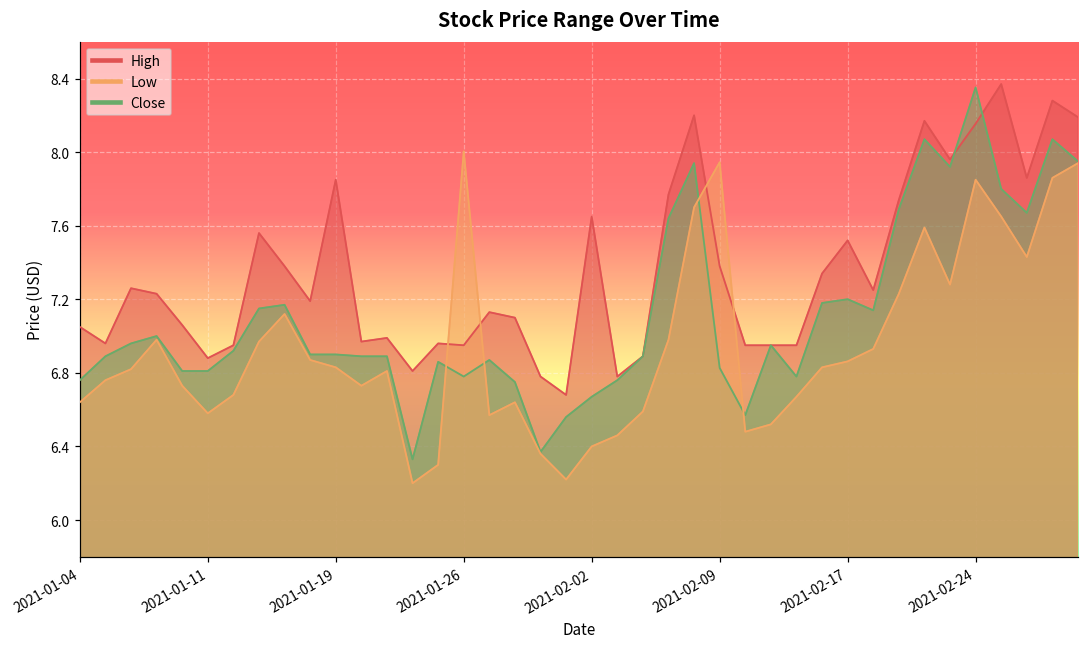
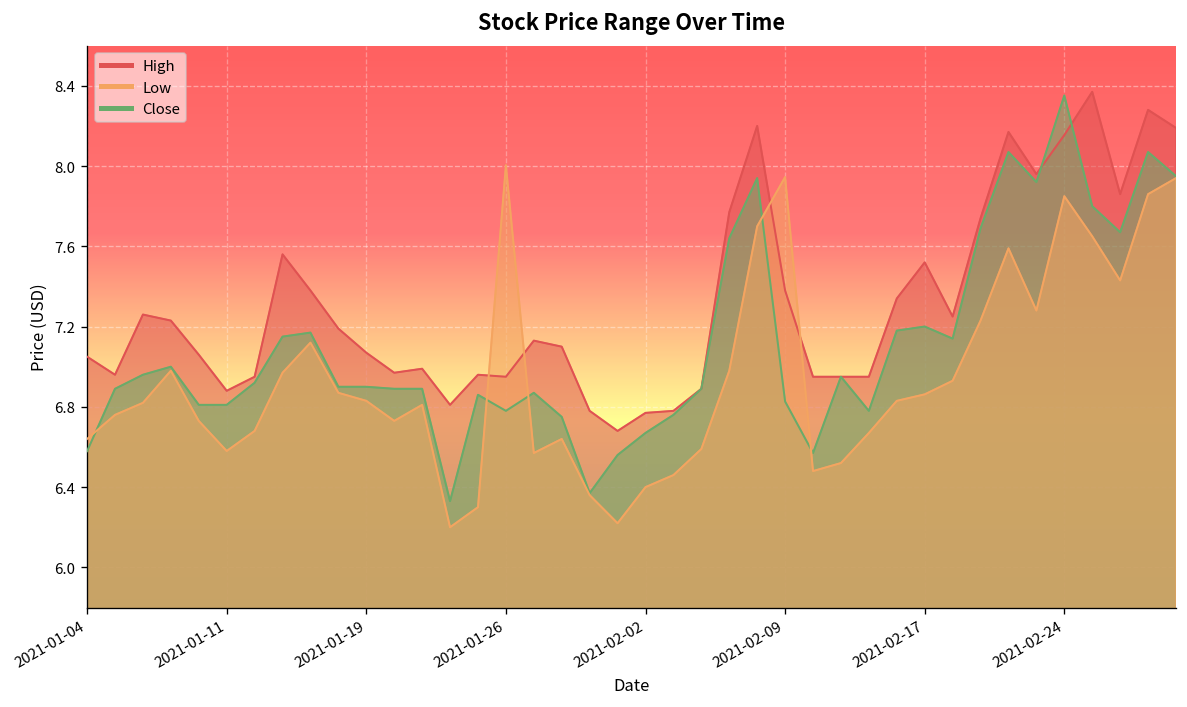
Close, 2021-01-04: 6.76 -> 6.58
High, 2021-01-19: 7.85 -> 7.07
High, 2021-02-02: 7.65 -> 6.77
